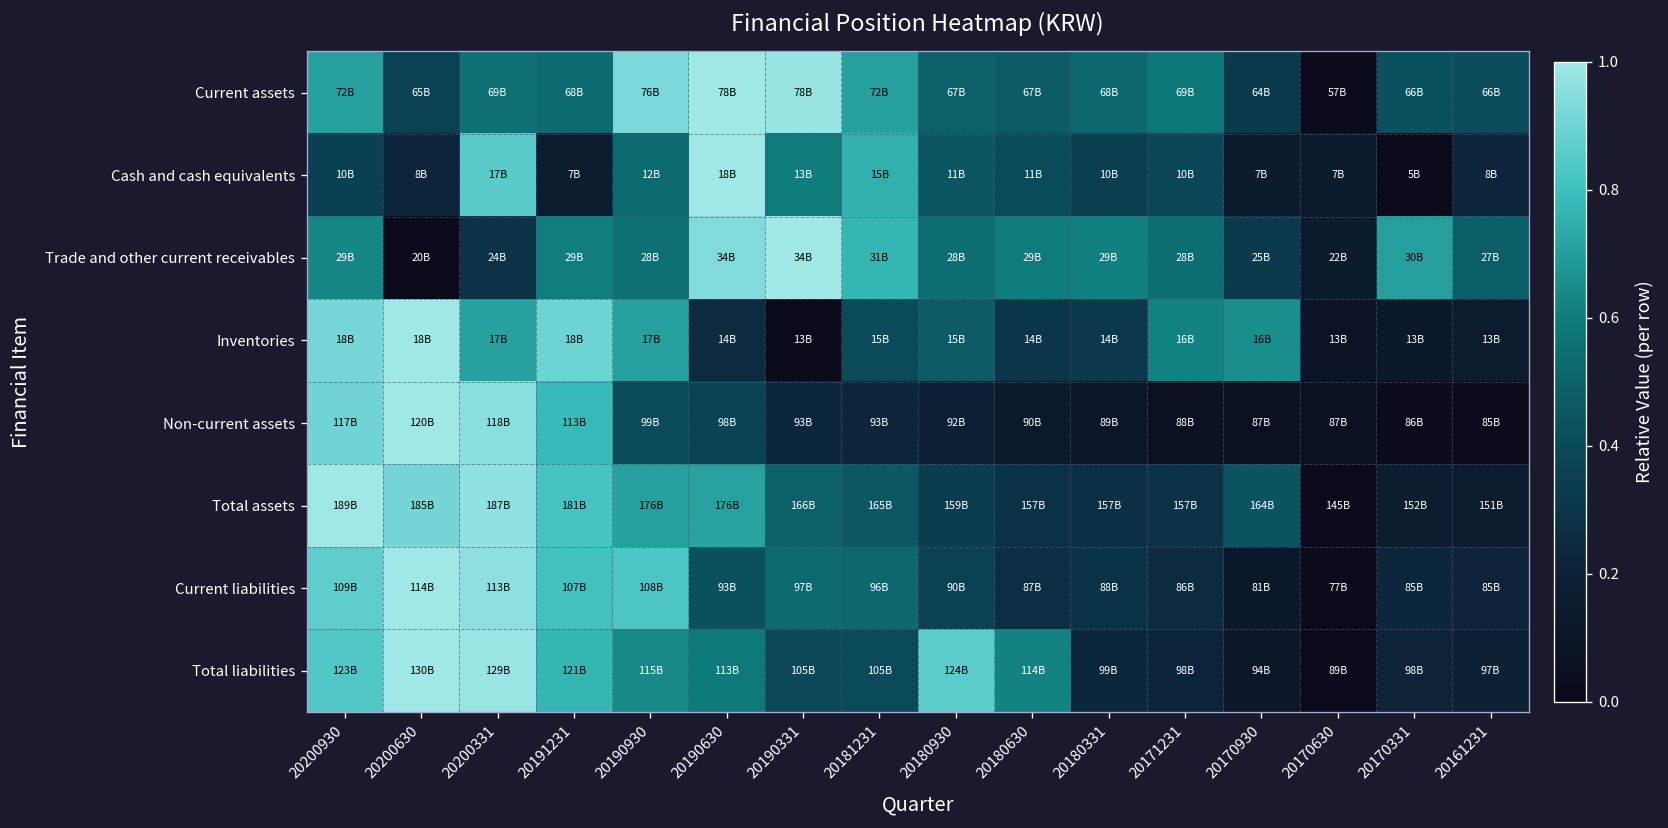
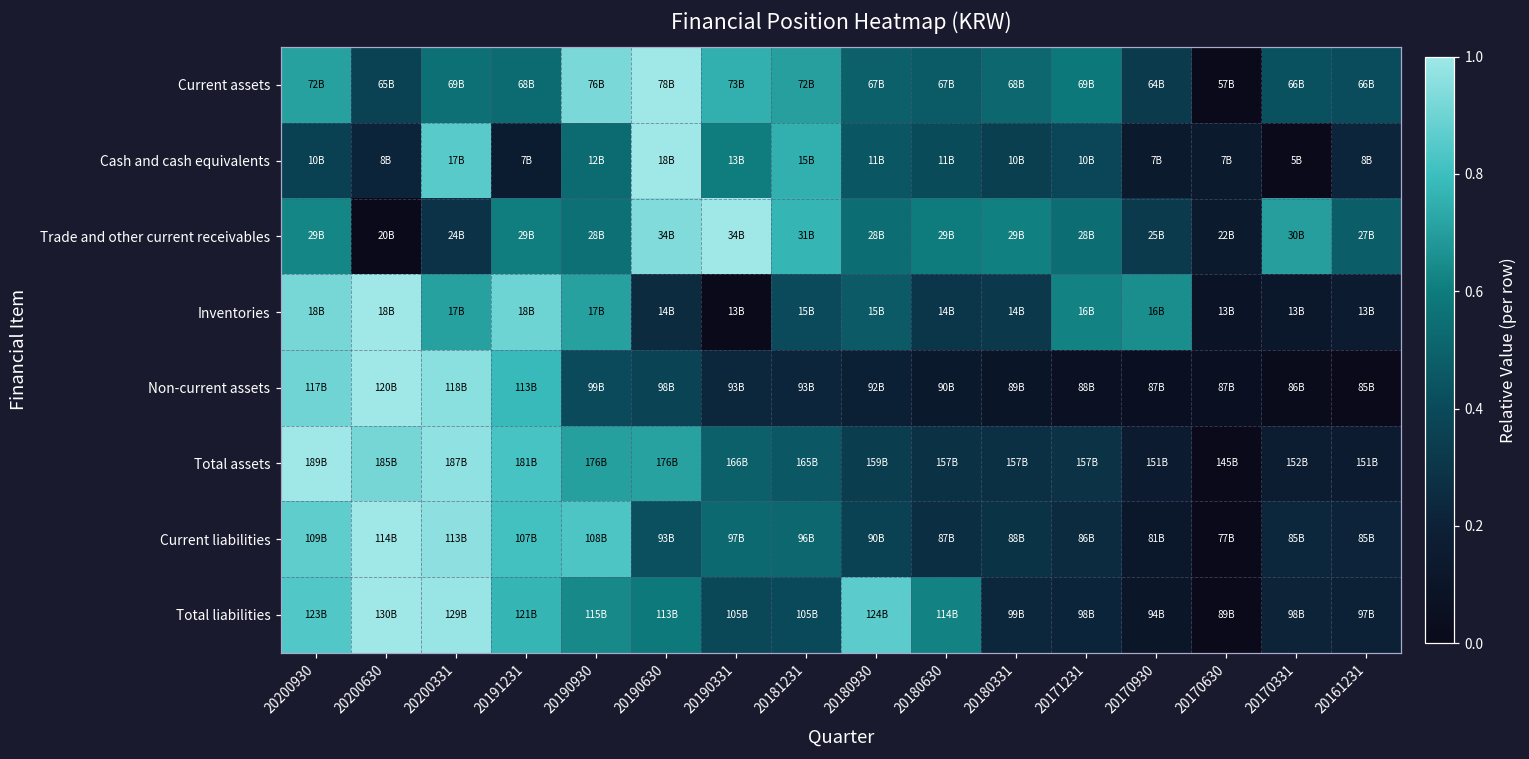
Current assets, 20190331: 78B -> 73B
Total assets, 20170930: 164B -> 151B
